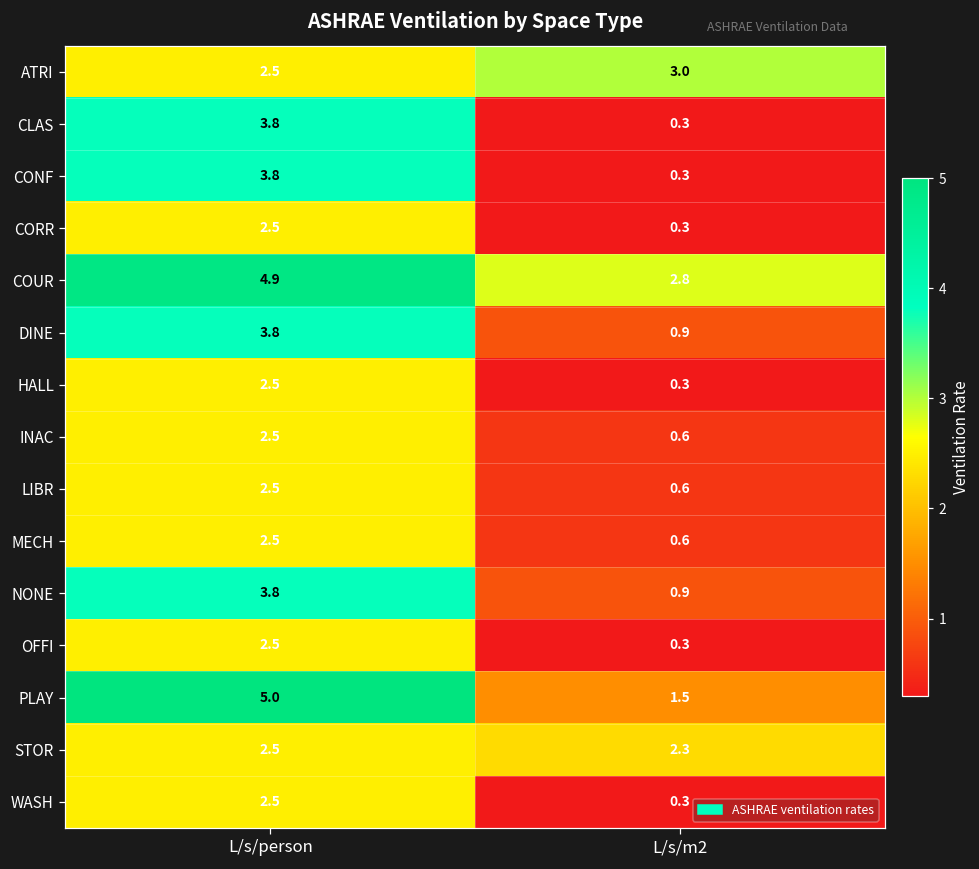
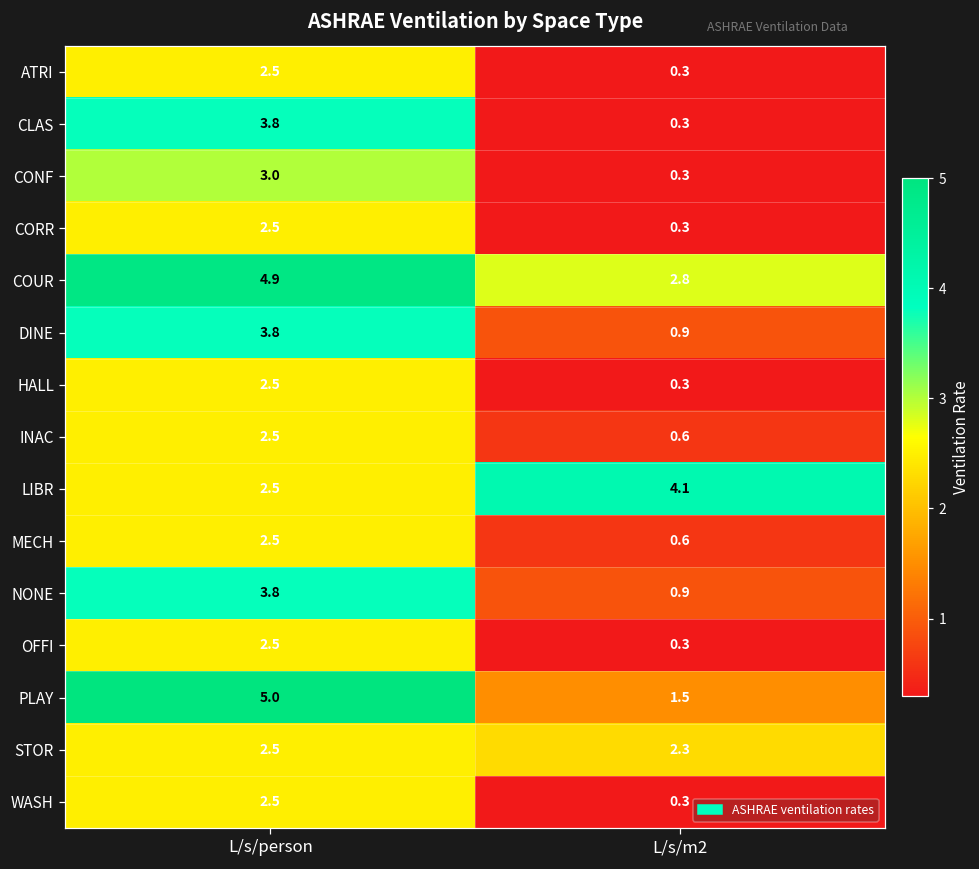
ATRI, L/s/m2: 3.0 -> 0.3
CONF, L/s/person: 3.8 -> 3.0
LIBR, L/s/m2: 0.6 -> 4.1
